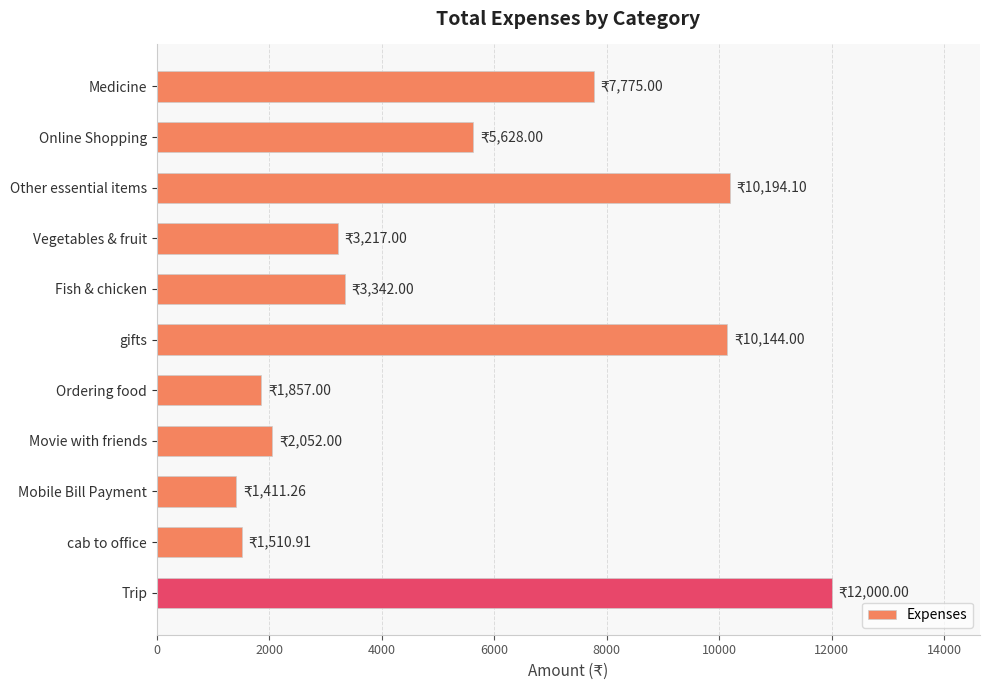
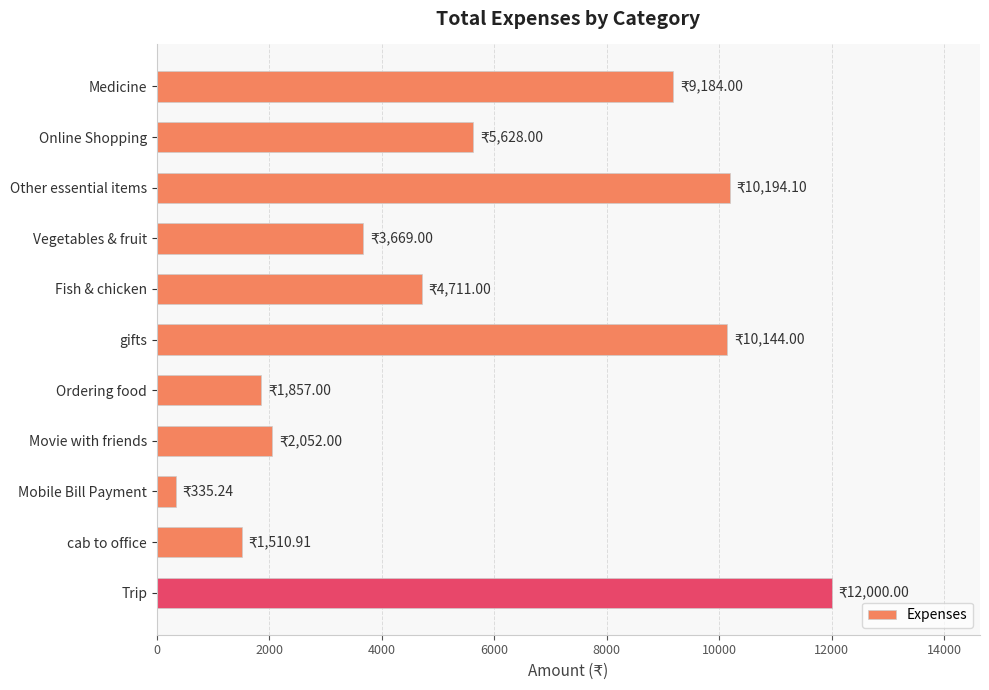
Medicine: 7,775.00 -> 9,184.00
Vegetables & fruit: 3,217.00 -> 3,669.00
Fish & chicken: 3,342.00 -> 4,711.00
Mobile Bill Payment: 1,411.26 -> 335.24
